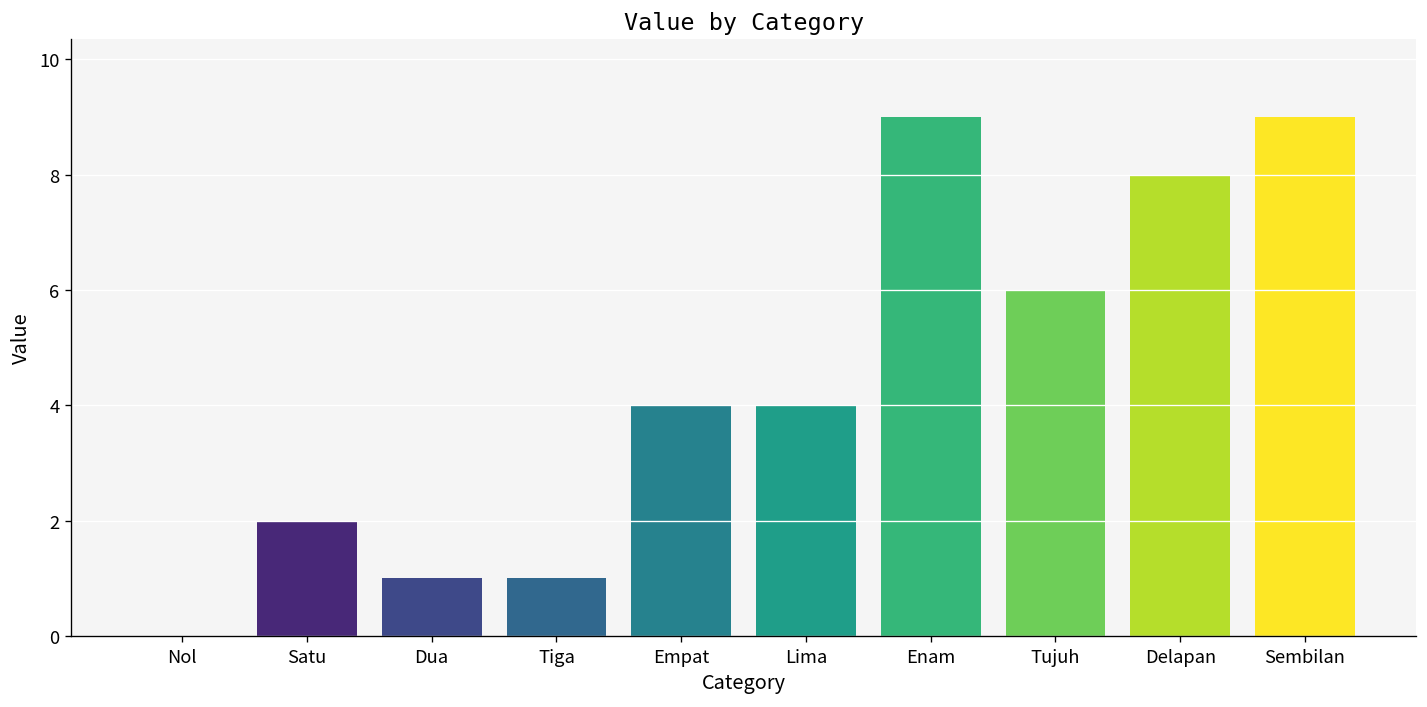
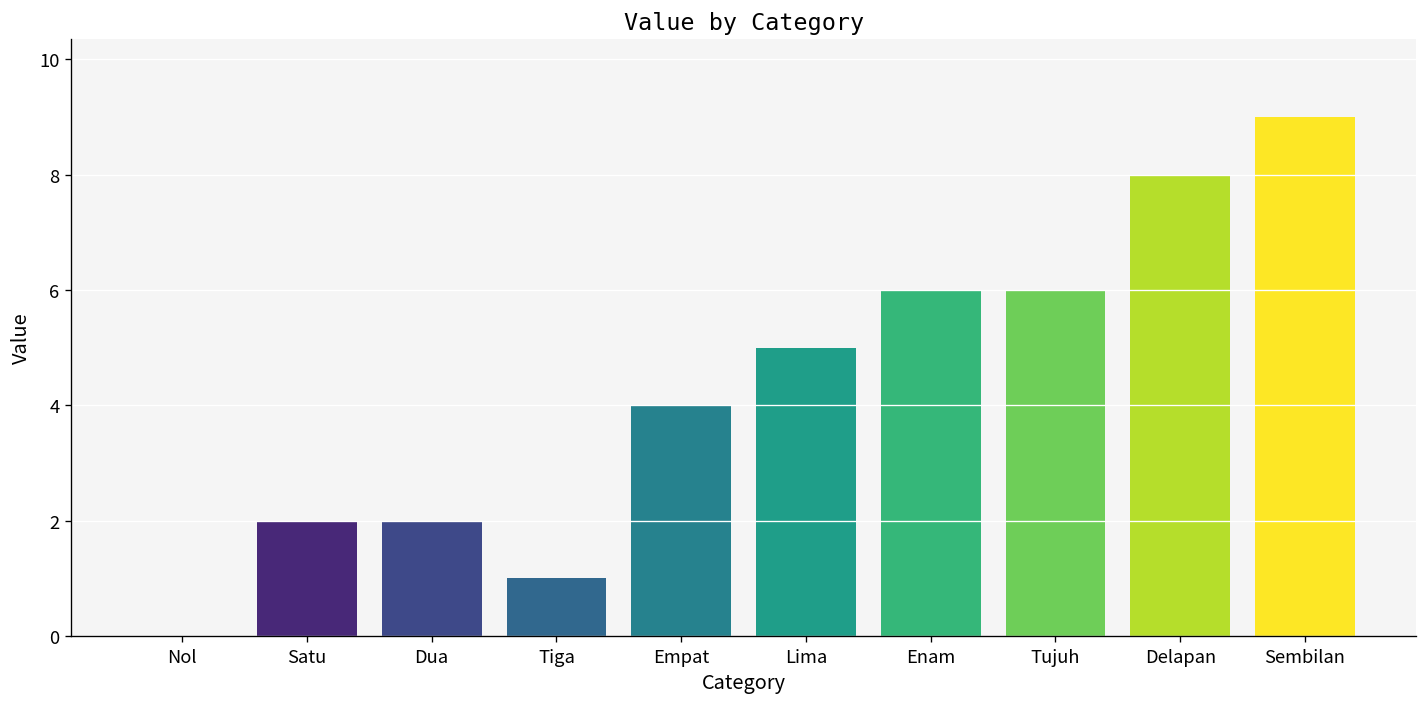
Dua: 1 -> 2
Lima: 4 -> 5
Enam: 9 -> 6
